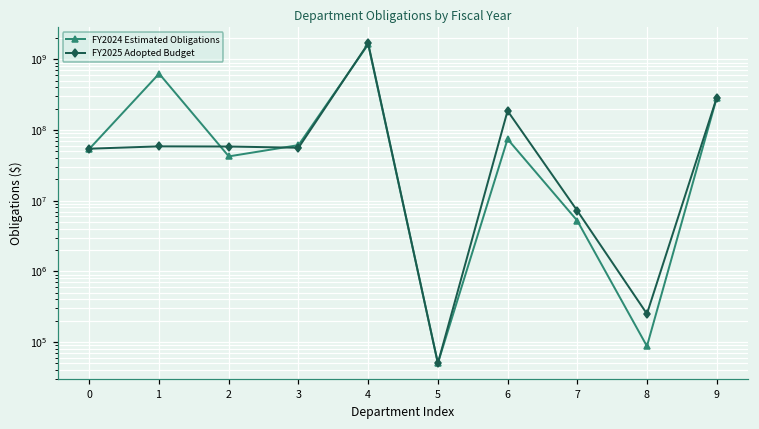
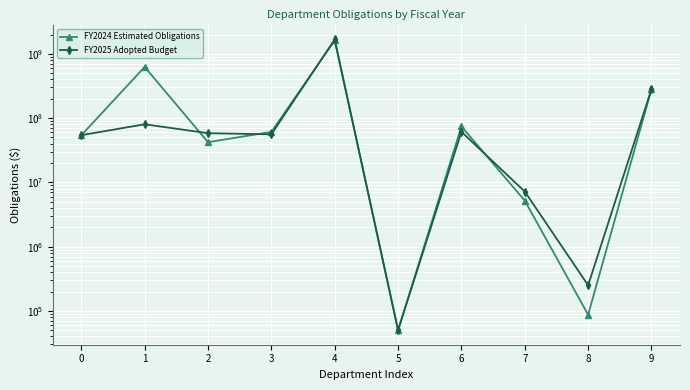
FY2025 Adopted Budget, 1: 60000000 -> 80000000
FY2025 Adopted Budget, 6: 190000000 -> 60000000
